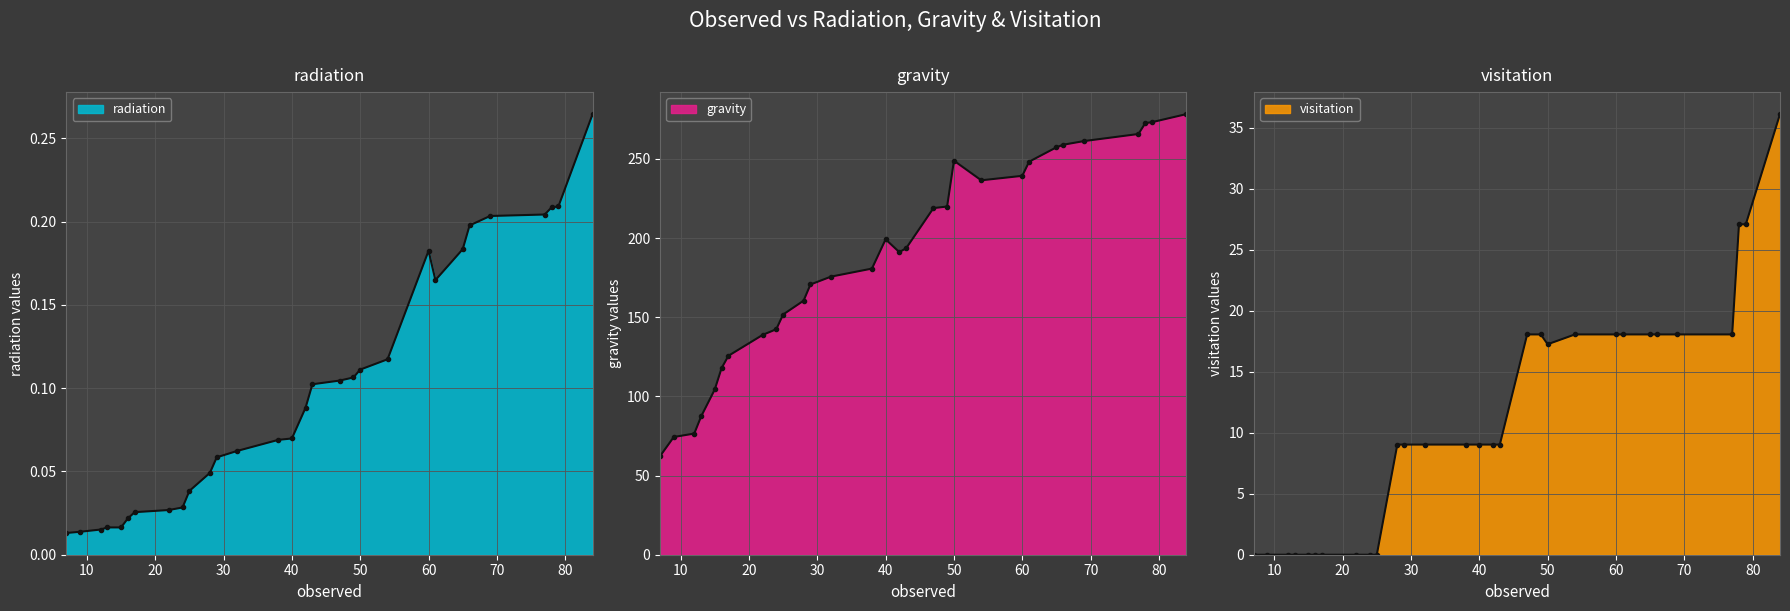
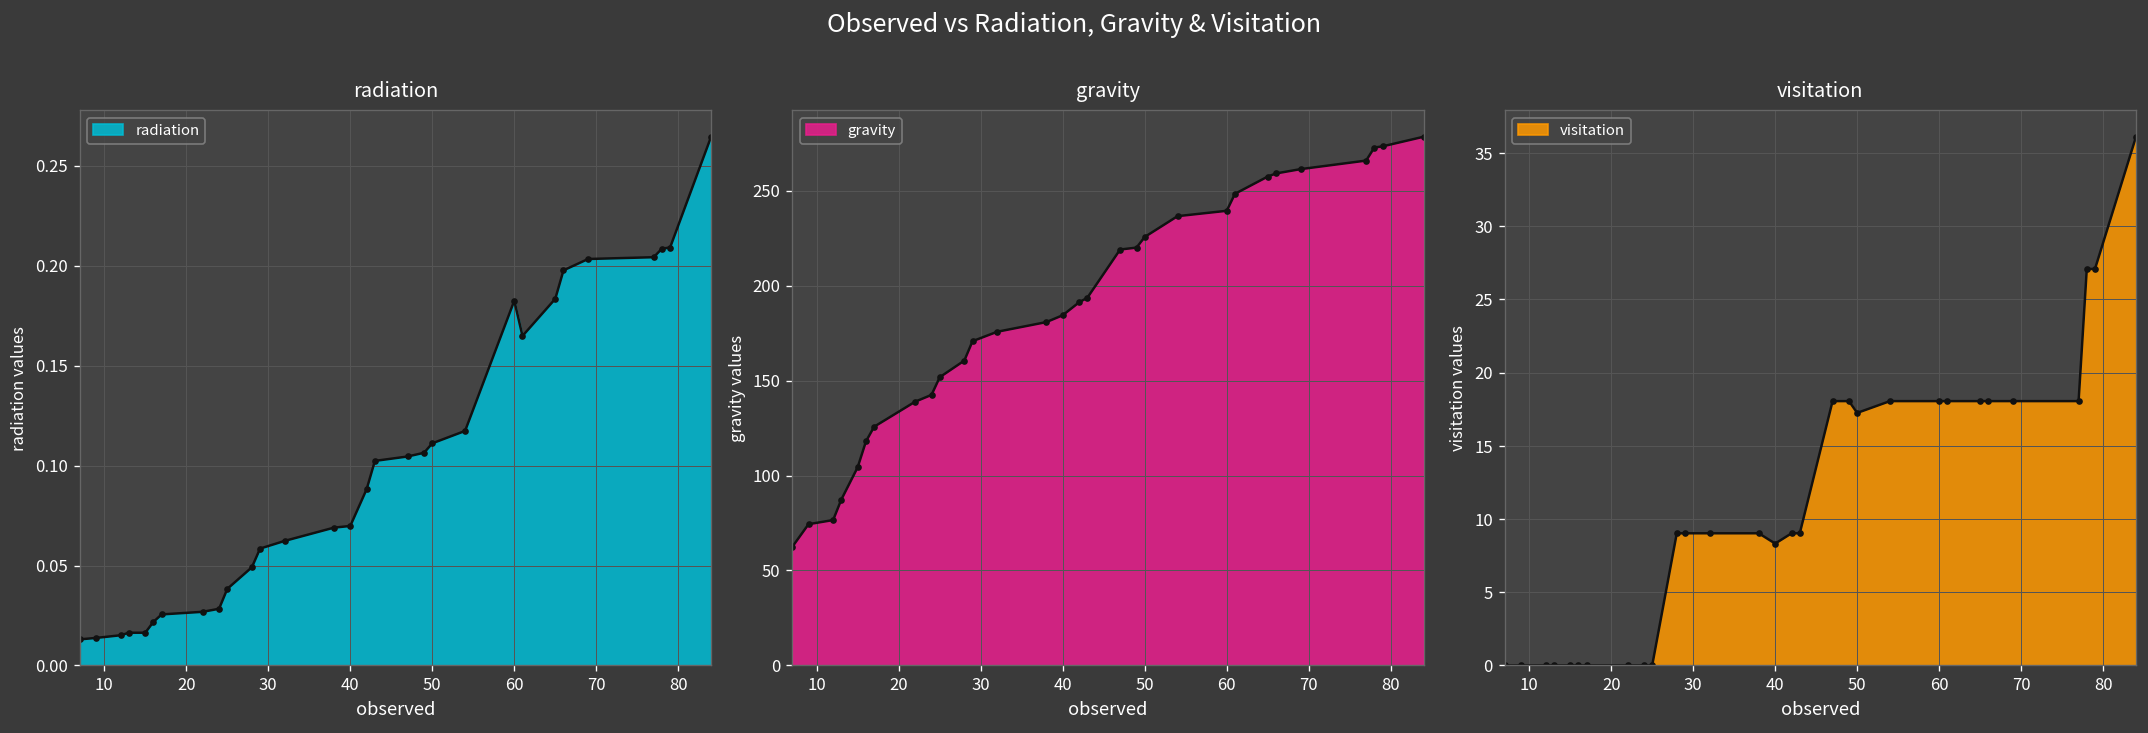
gravity, 40: 199 -> 184
gravity, 50: 249 -> 226
visitation, 40: 9.0 -> 8.3
